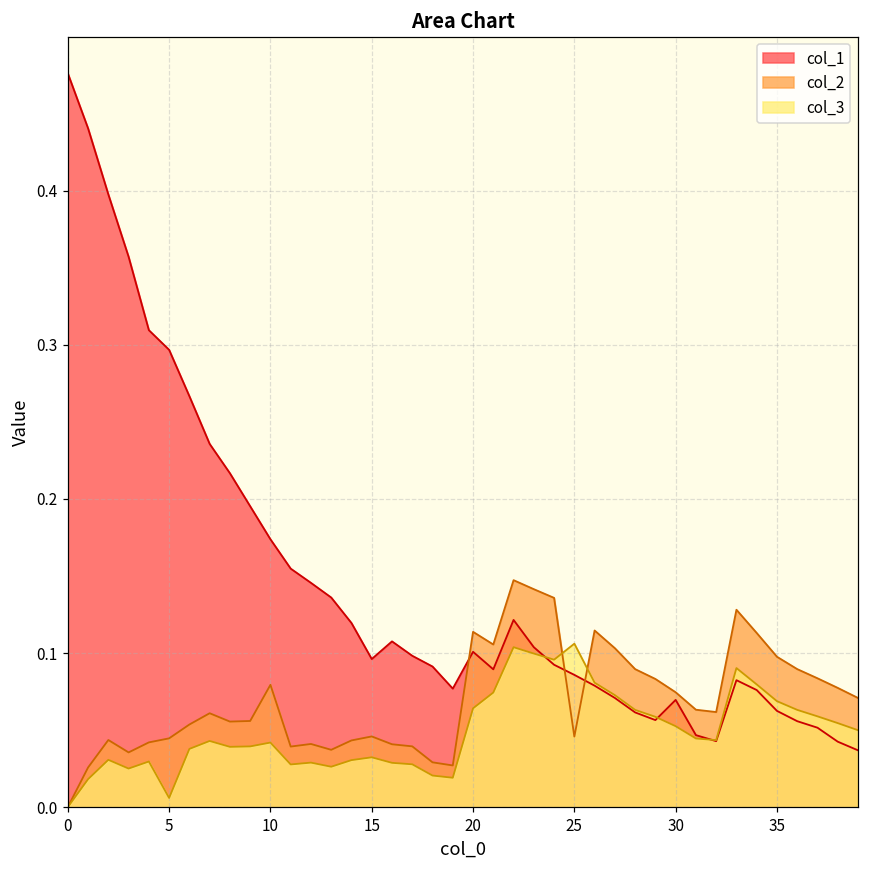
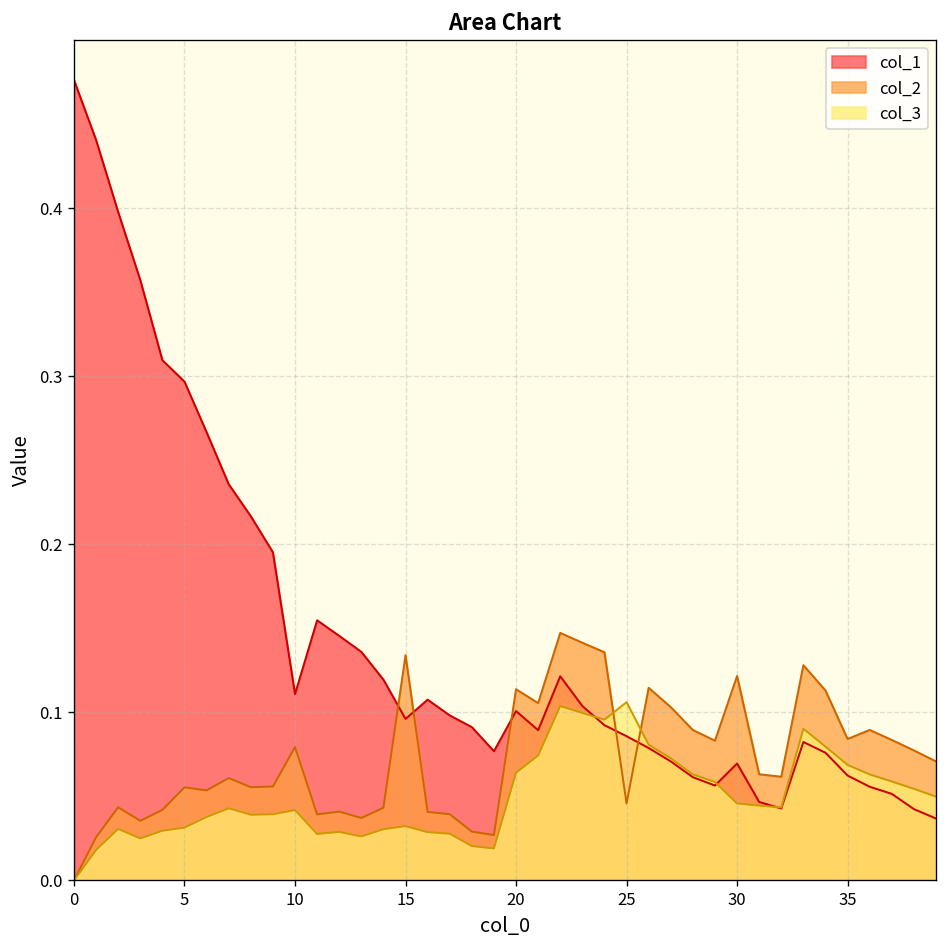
col_2, 5: 0.045 -> 0.055
col_3, 5: 0.006 -> 0.031
col_1, 10: 0.174 -> 0.111
col_2, 15: 0.046 -> 0.134
col_2, 30: 0.075 -> 0.122
col_3, 30: 0.053 -> 0.046
col_2, 35: 0.098 -> 0.084
